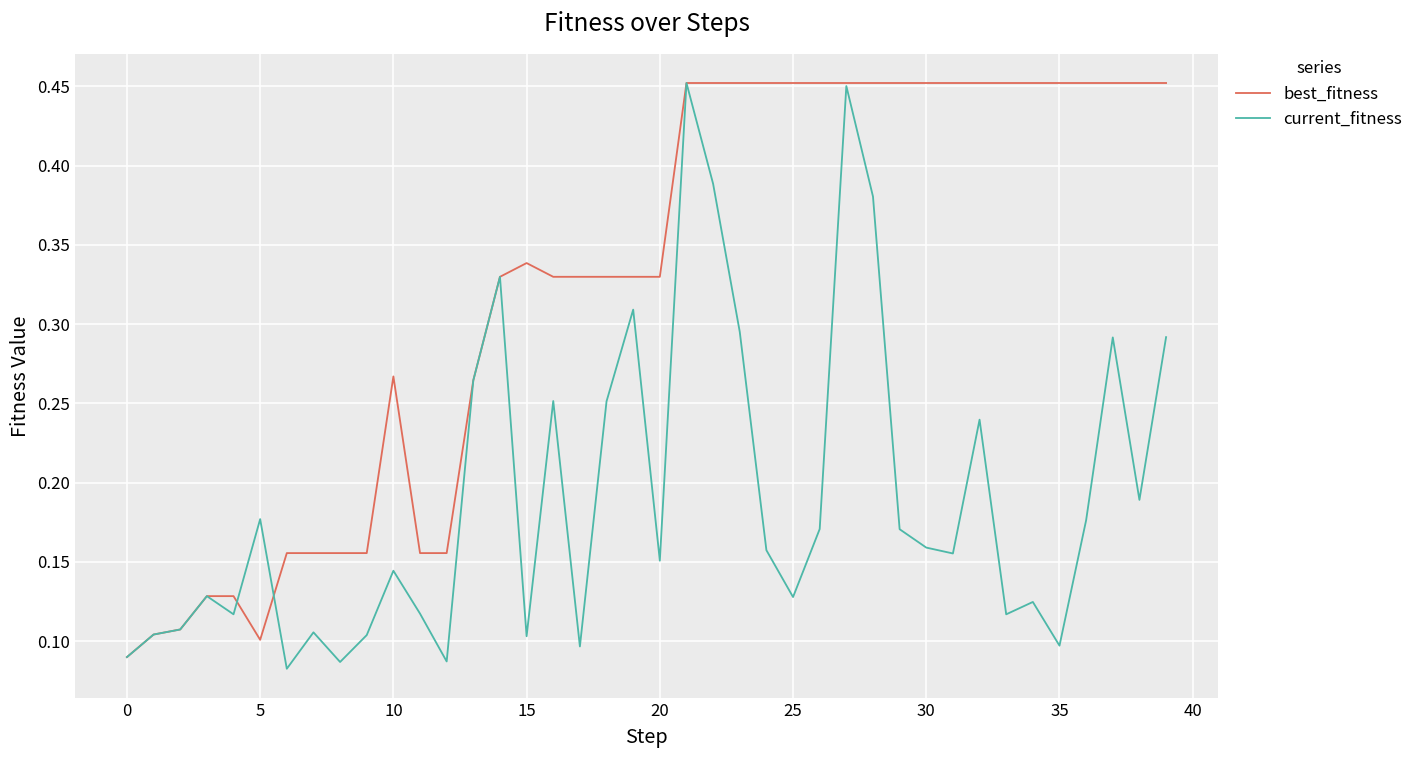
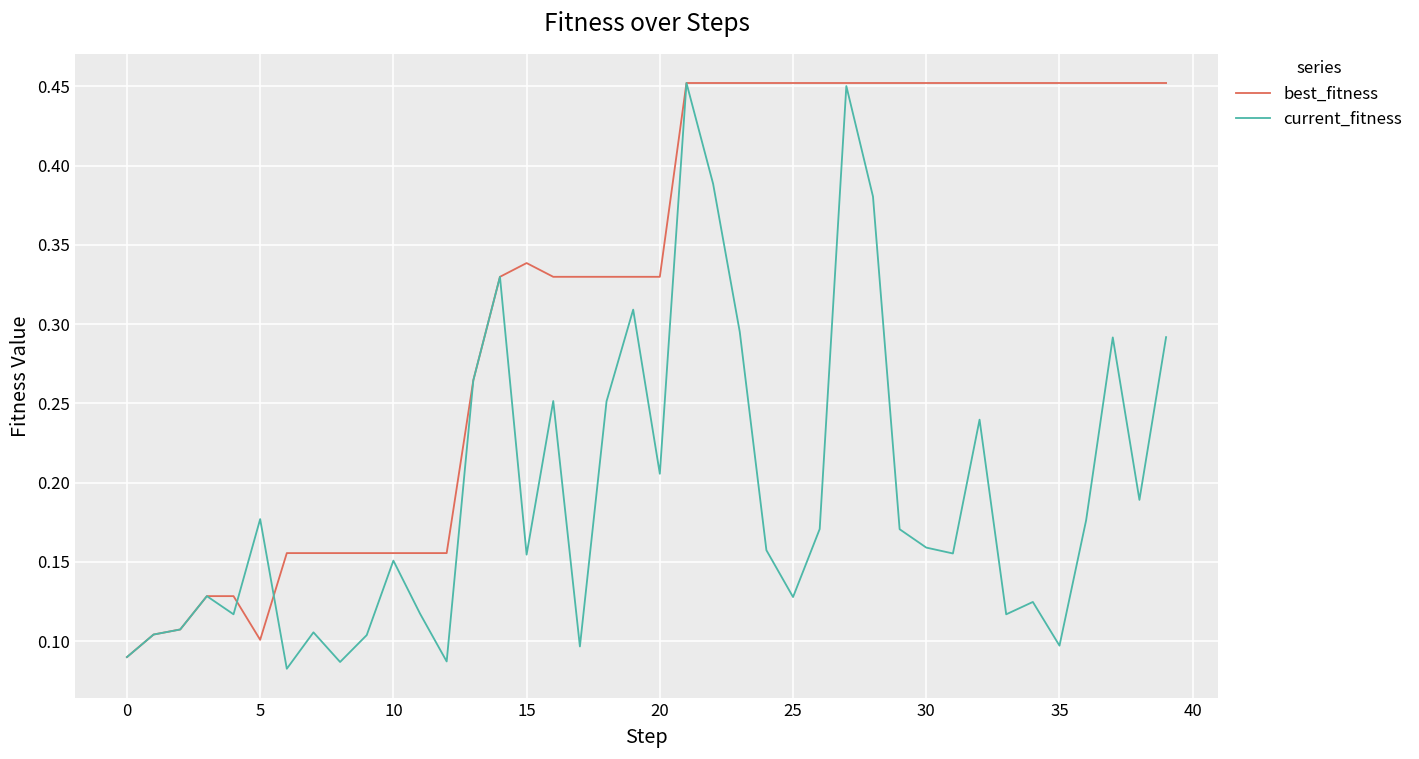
best_fitness, 10: 0.267 -> 0.156
current_fitness, 10: 0.144 -> 0.151
current_fitness, 15: 0.103 -> 0.155
current_fitness, 20: 0.151 -> 0.206
